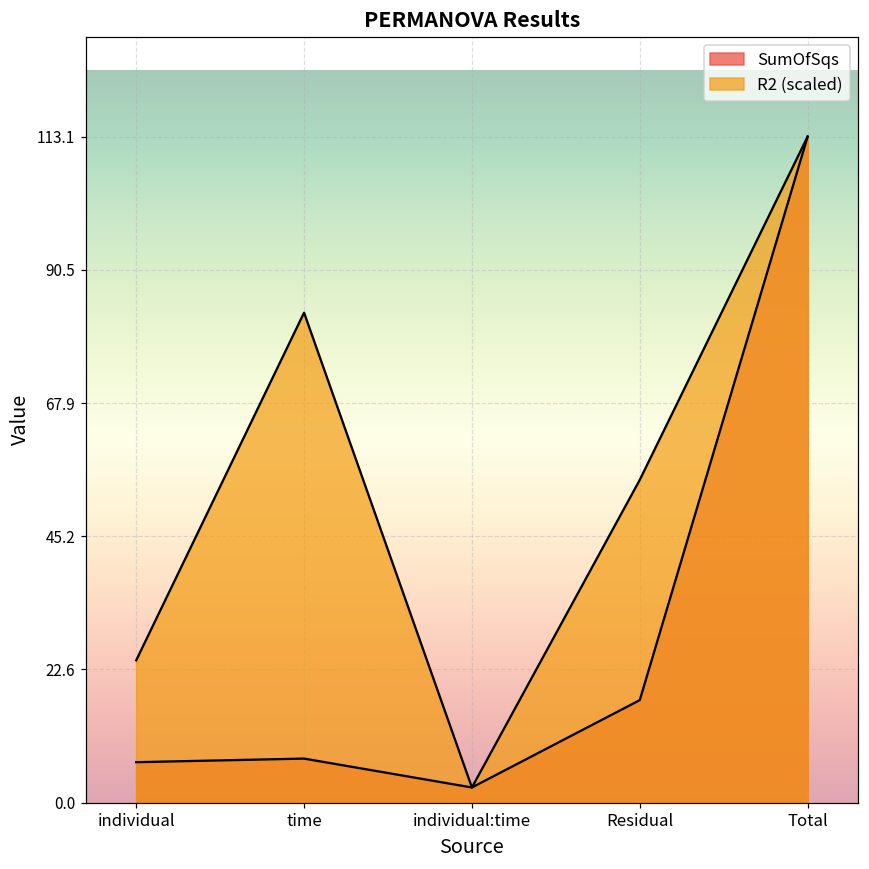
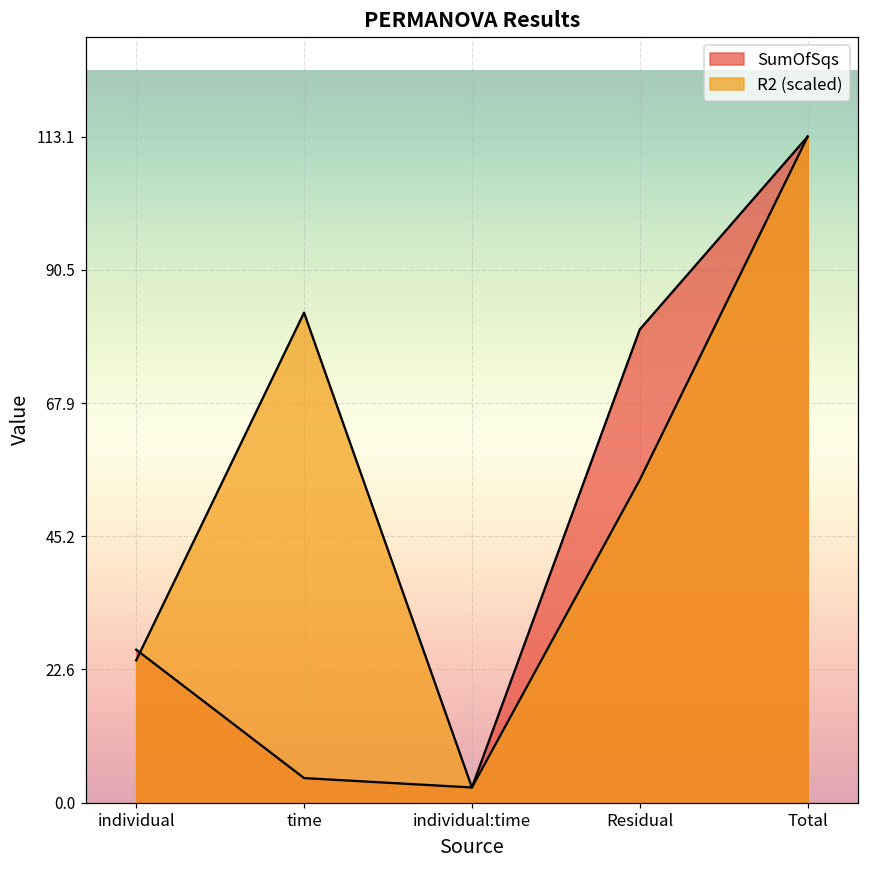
SumOfSqs, individual: 7 -> 26
SumOfSqs, time: 7 -> 4
SumOfSqs, Residual: 17 -> 80
